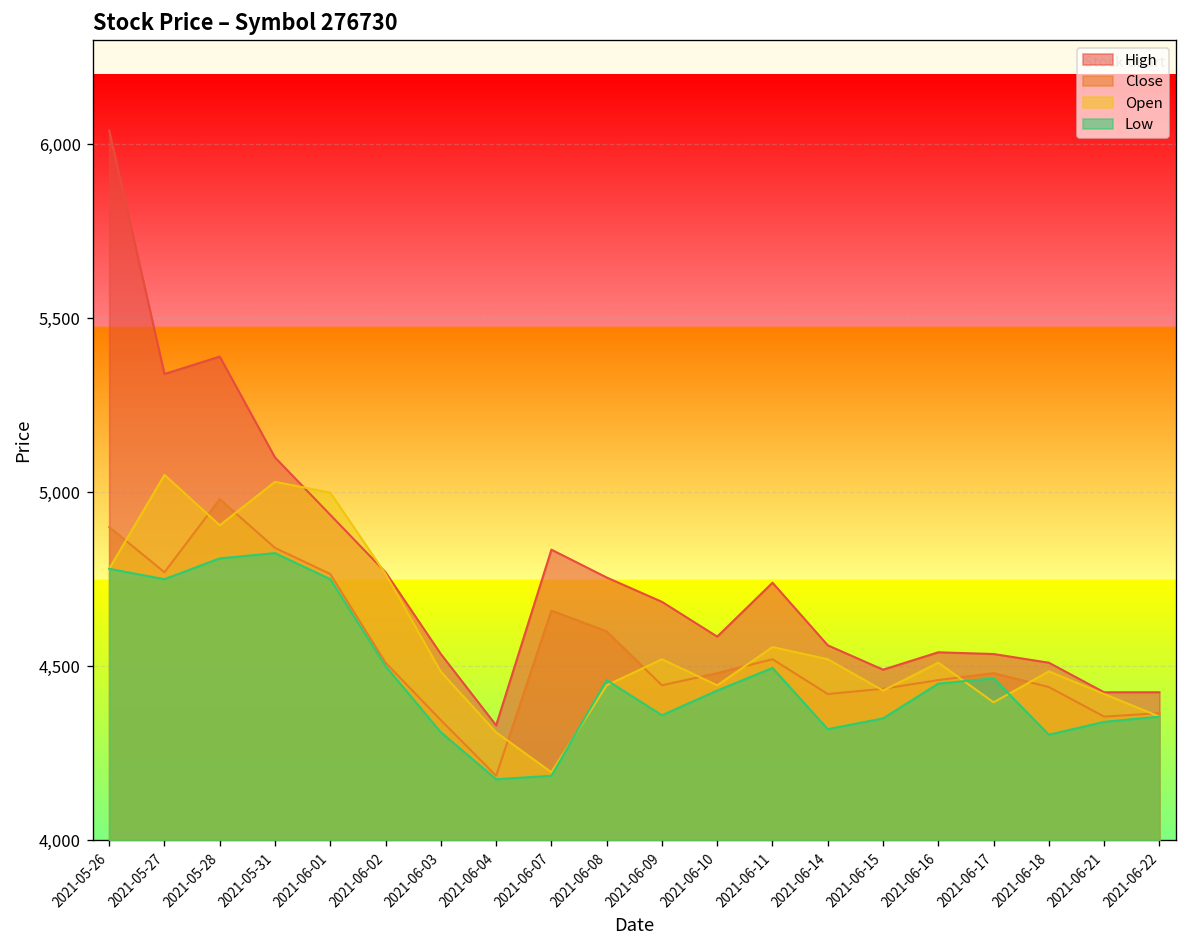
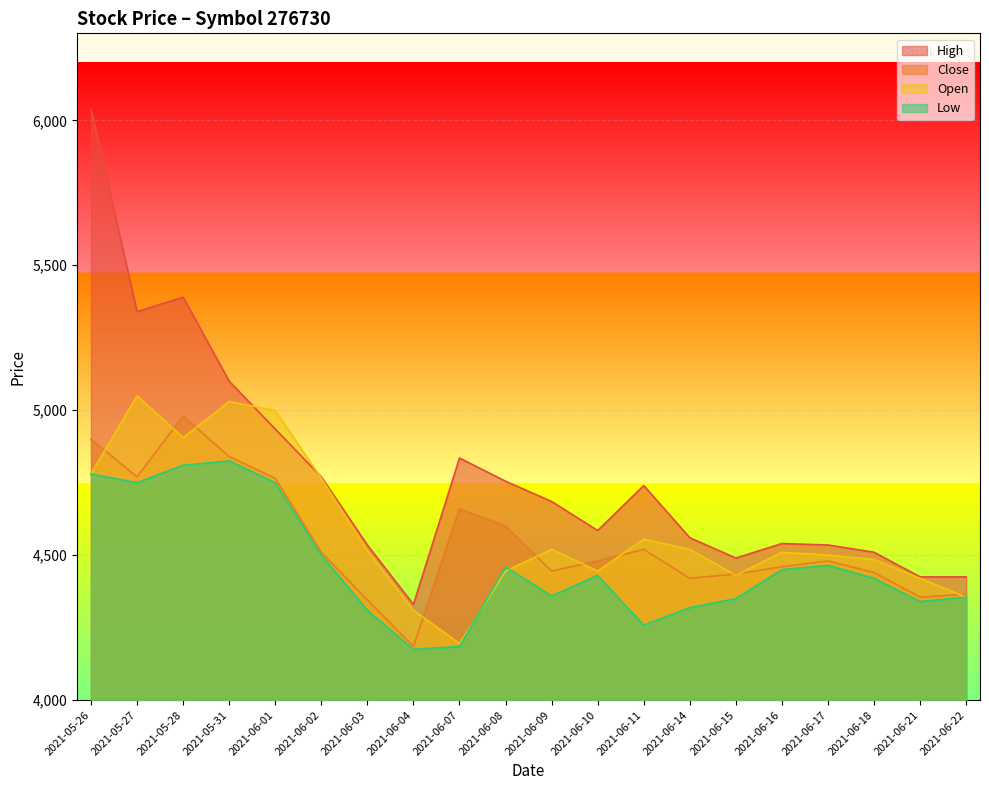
Open, 2021-06-03: 4,480 -> 4,520
Low, 2021-06-11: 4,500 -> 4,260
Open, 2021-06-17: 4,400 -> 4,500
Low, 2021-06-18: 4,300 -> 4,420
